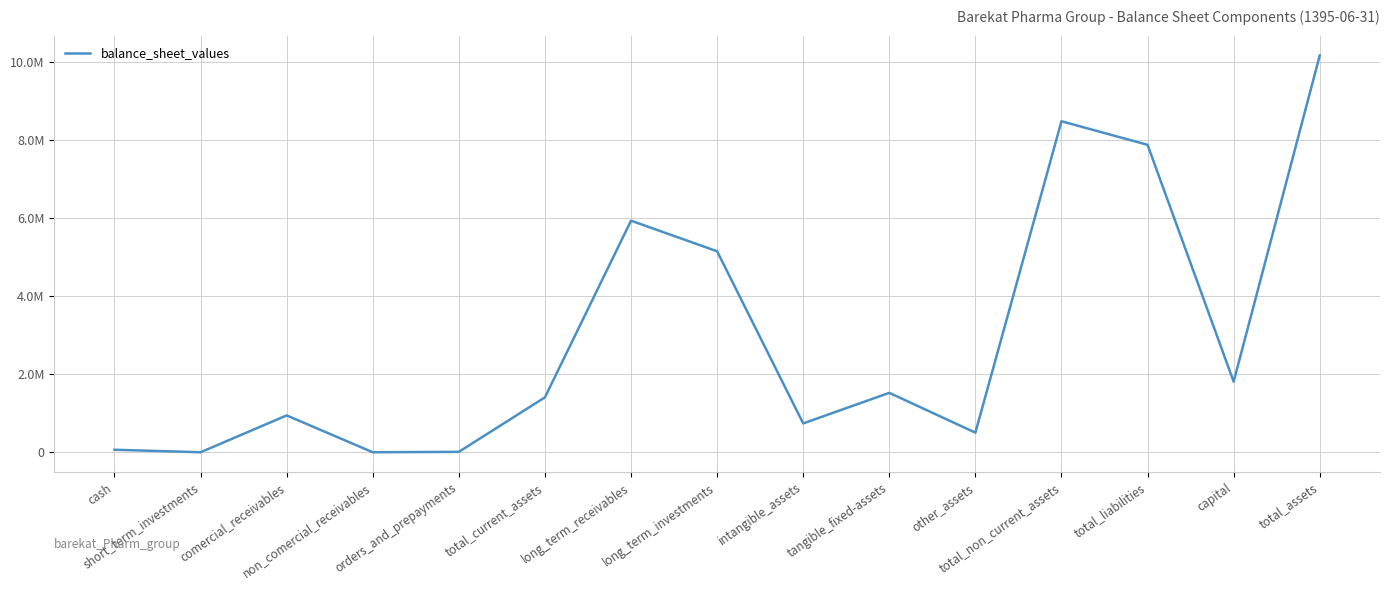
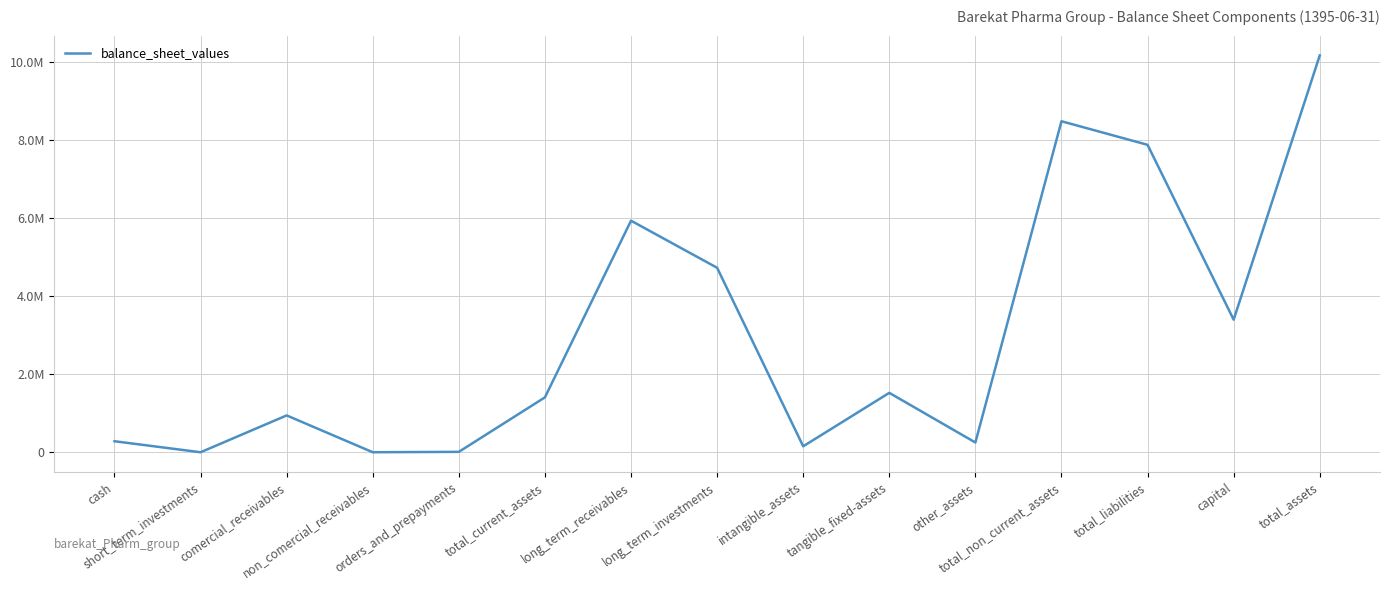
cash: 100000 -> 300000
long_term_investments: 5200000 -> 4700000
intangible_assets: 700000 -> 200000
other_assets: 500000 -> 200000
capital: 1800000 -> 3400000
